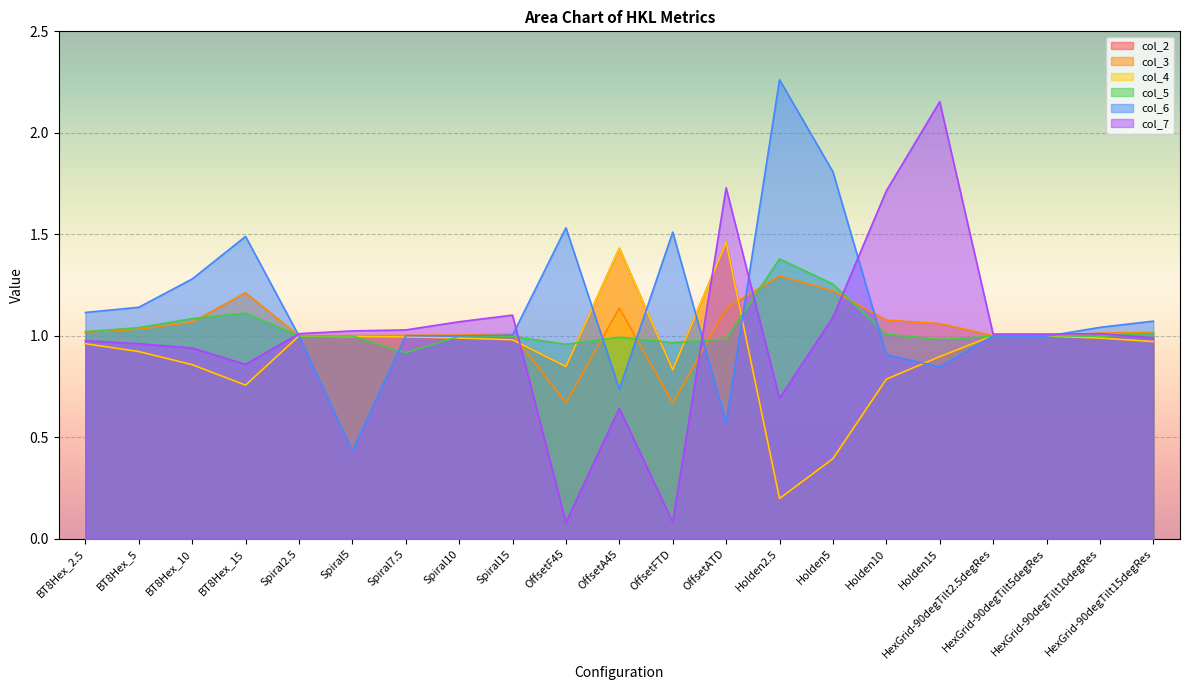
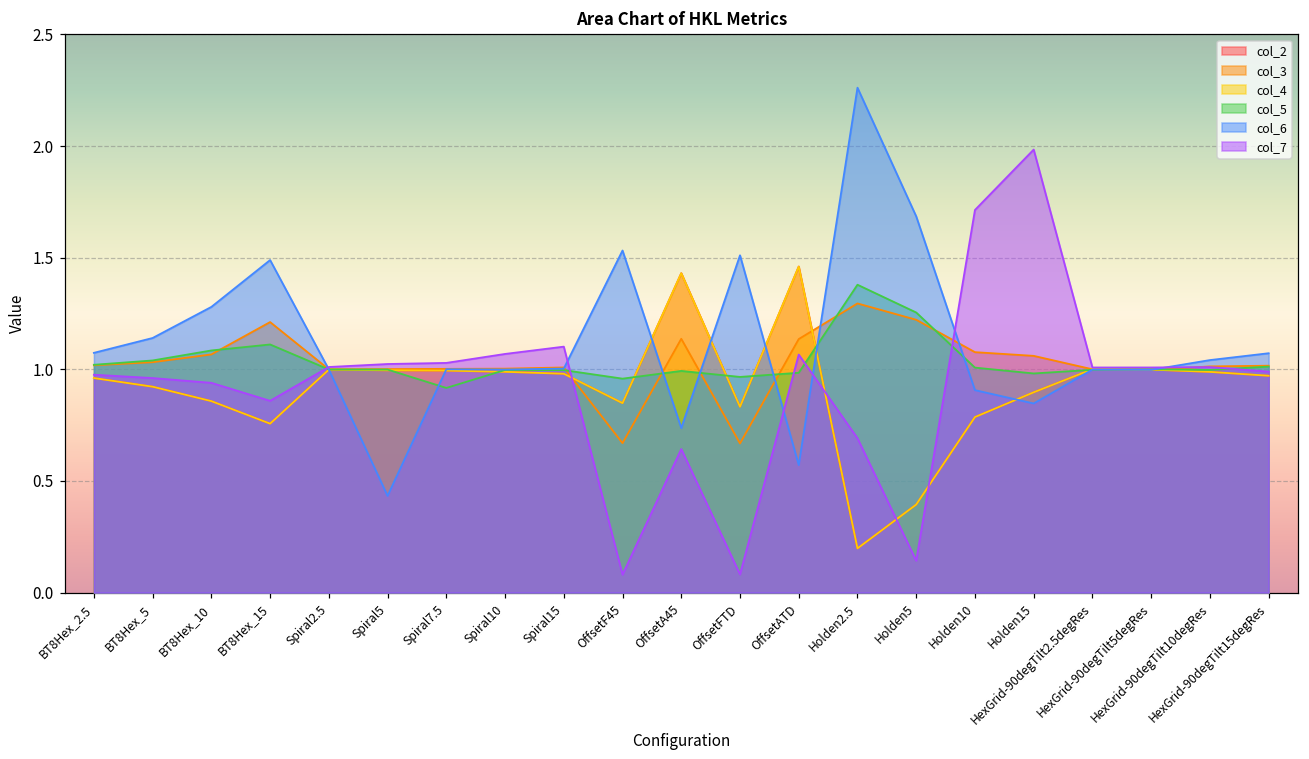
col_6, BT8Hex_2.5: 1.11 -> 1.07
col_7, OffsetATD: 1.73 -> 1.07
col_6, Holden5: 1.81 -> 1.69
col_7, Holden5: 1.09 -> 0.14
col_7, Holden15: 2.15 -> 1.98
